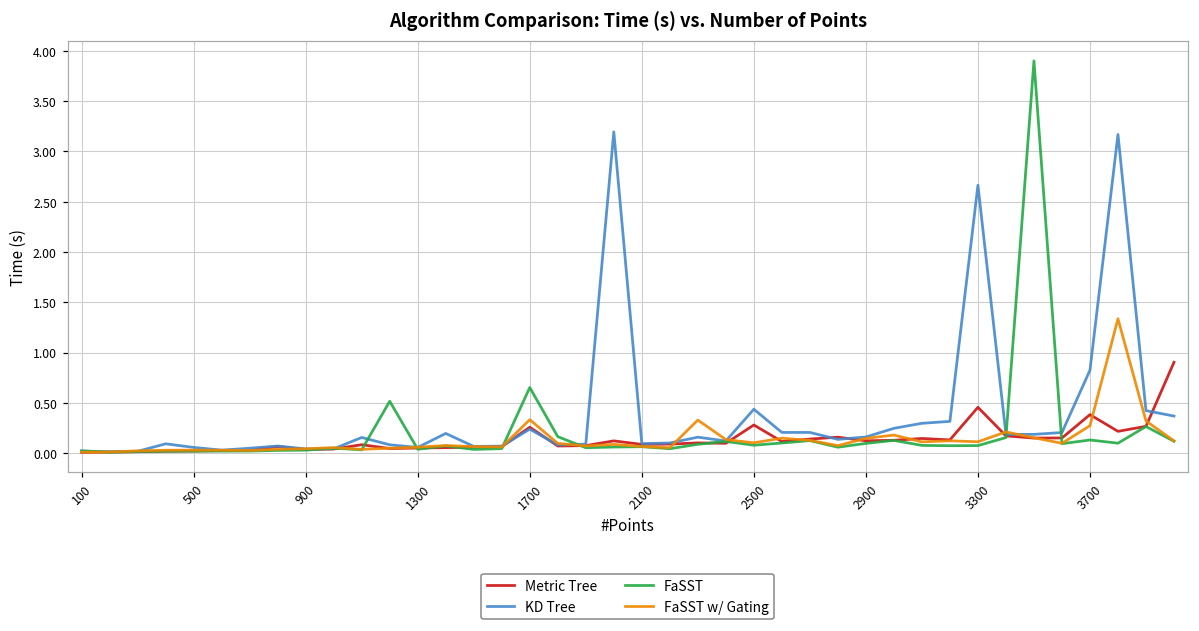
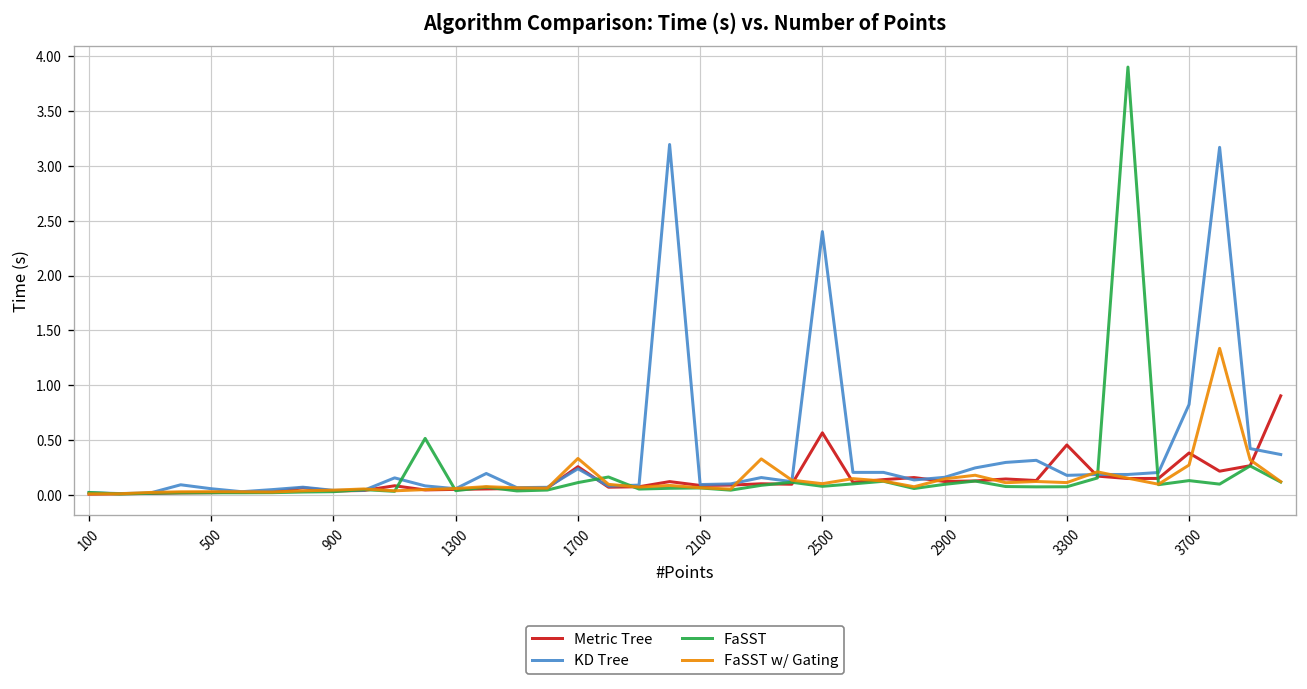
FaSST, 1700: 0.7 -> 0.1
Metric Tree, 2500: 0.3 -> 0.6
KD Tree, 2500: 0.4 -> 2.4
KD Tree, 3300: 2.7 -> 0.2
